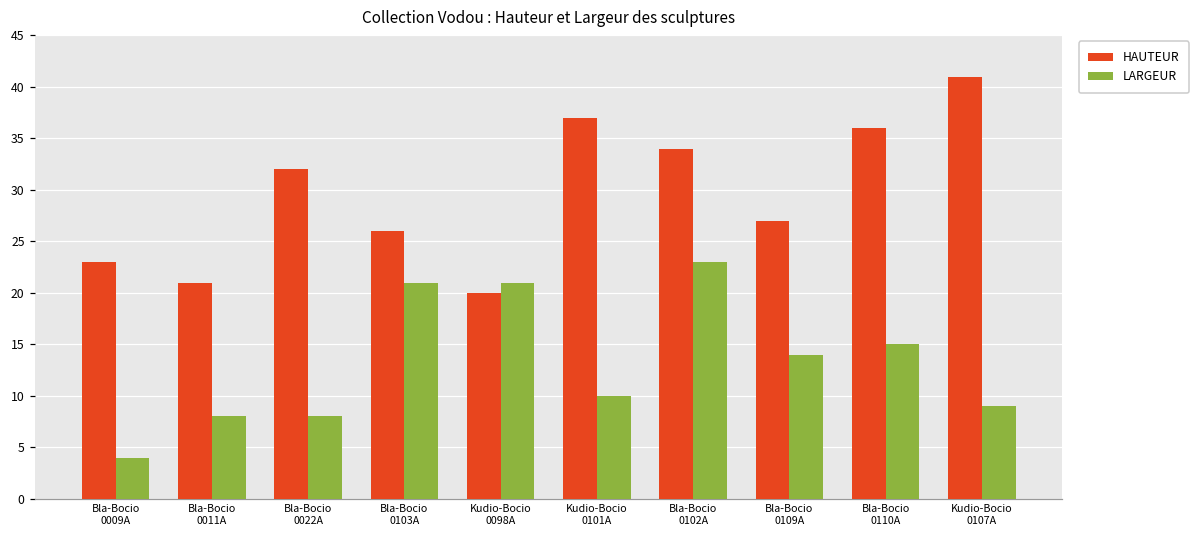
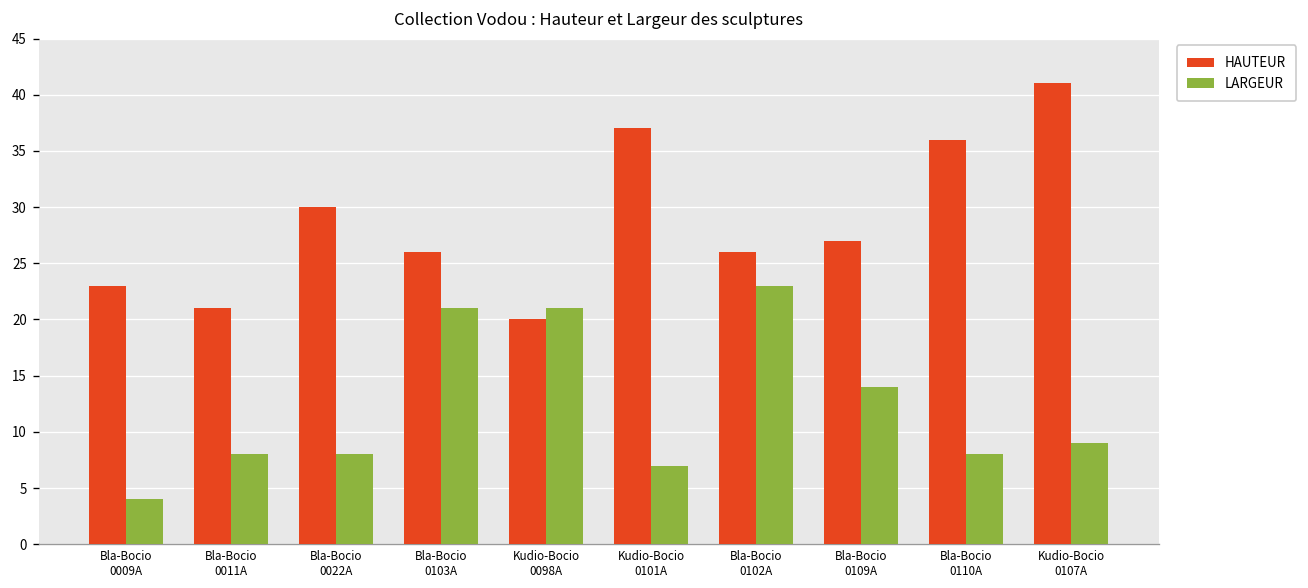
HAUTEUR, Bla-Bocio 0022A: 32 -> 30
LARGEUR, Kudio-Bocio 0101A: 10 -> 7
HAUTEUR, Bla-Bocio 0102A: 34 -> 26
LARGEUR, Bla-Bocio 0110A: 15 -> 8
